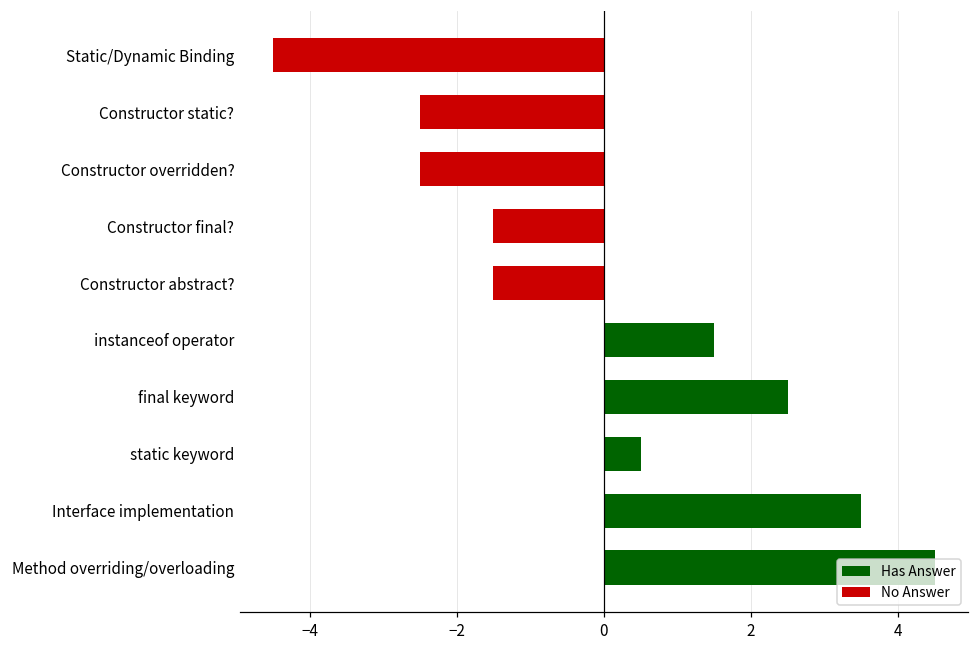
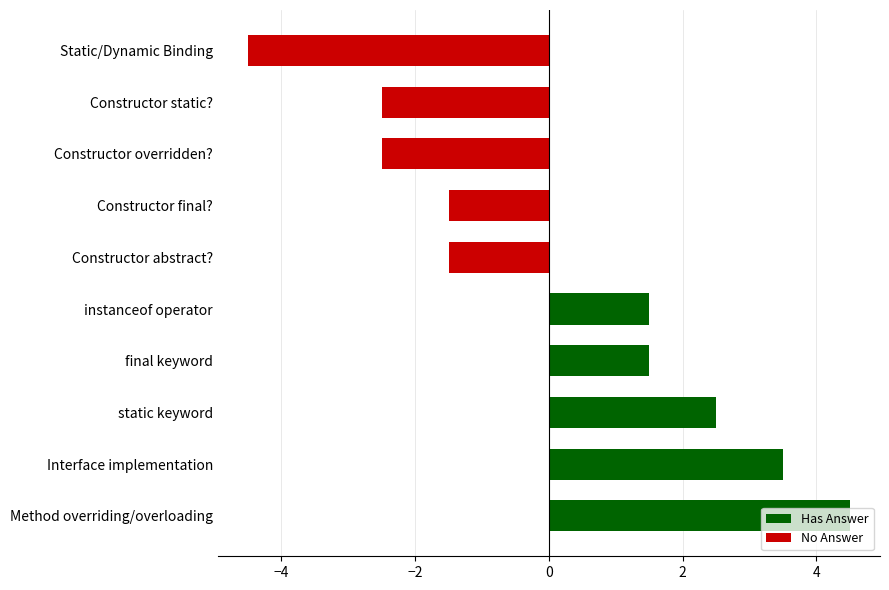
final keyword: 2.5 -> 1.5
static keyword: 0.5 -> 2.5
